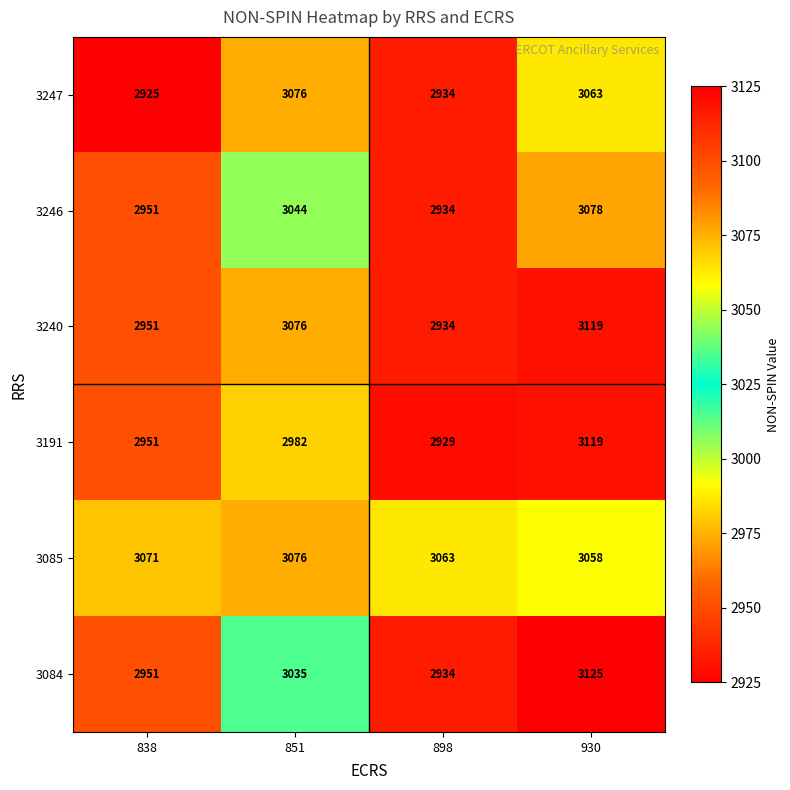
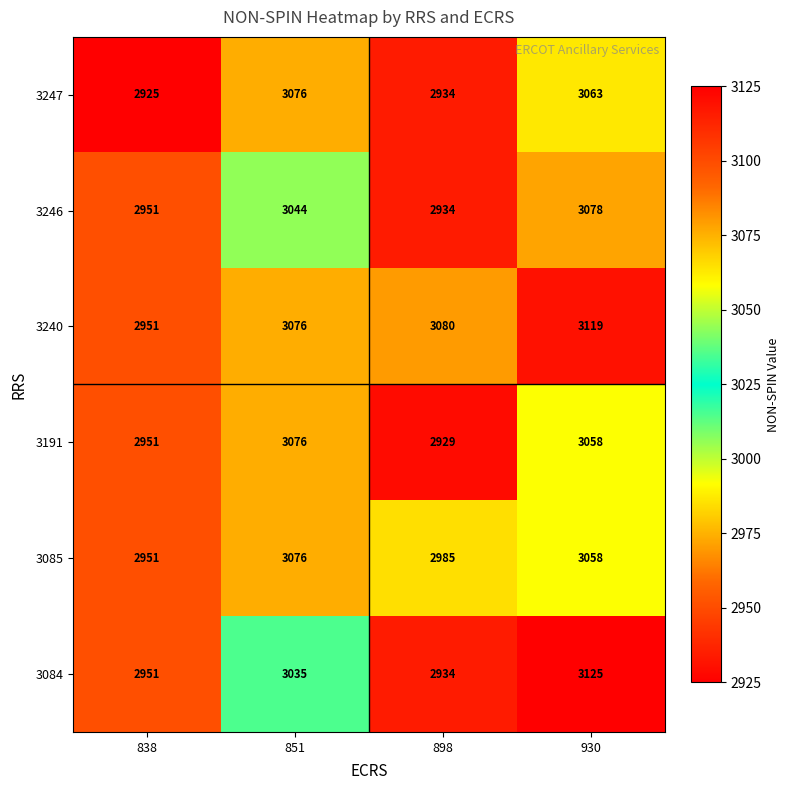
3240, 898: 2934 -> 3080
3191, 851: 2982 -> 3076
3191, 930: 3119 -> 3058
3085, 838: 3071 -> 2951
3085, 898: 3063 -> 2985
